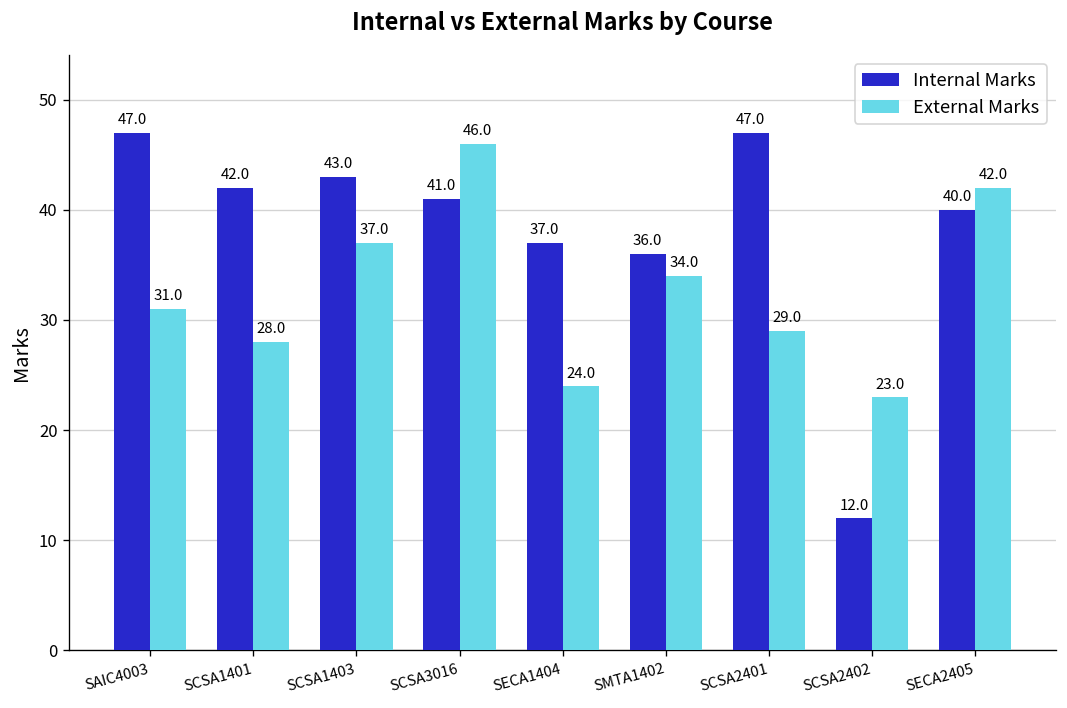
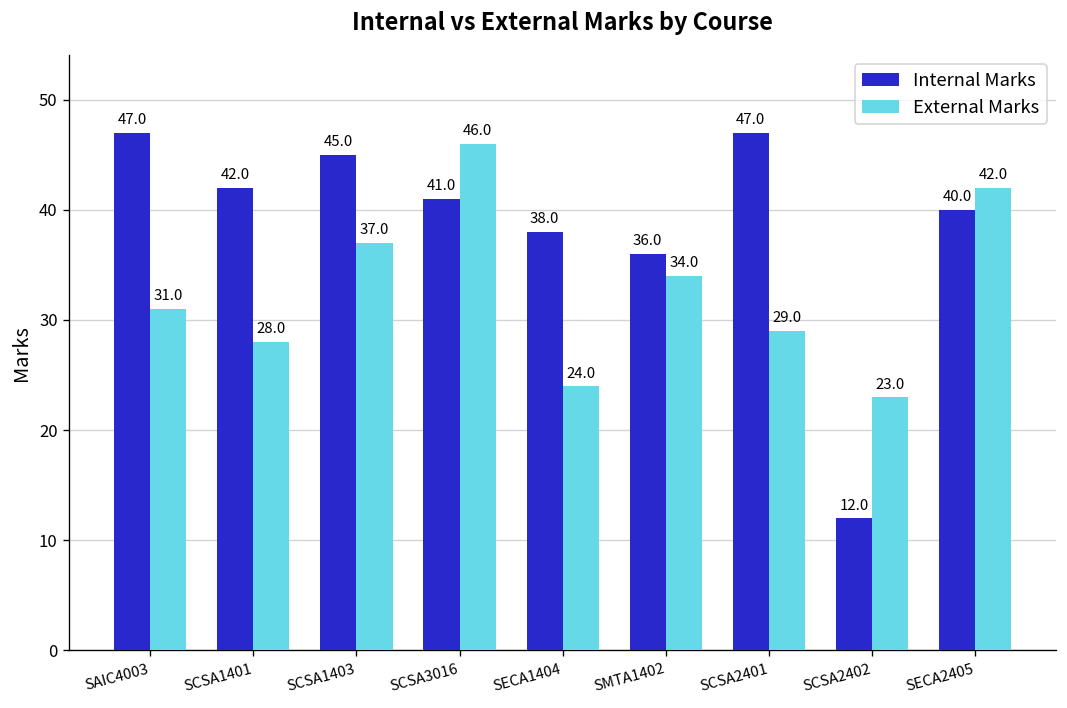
Internal Marks, SCSA1403: 43.0 -> 45.0
Internal Marks, SECA1404: 37.0 -> 38.0
